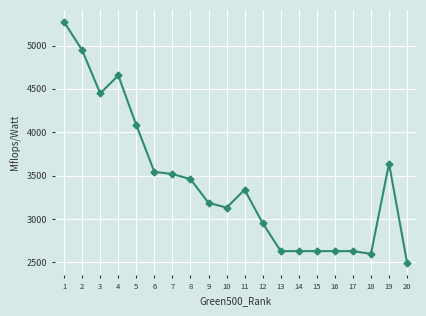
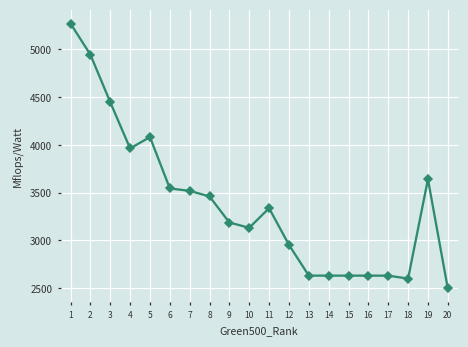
4: 4700 -> 4000
